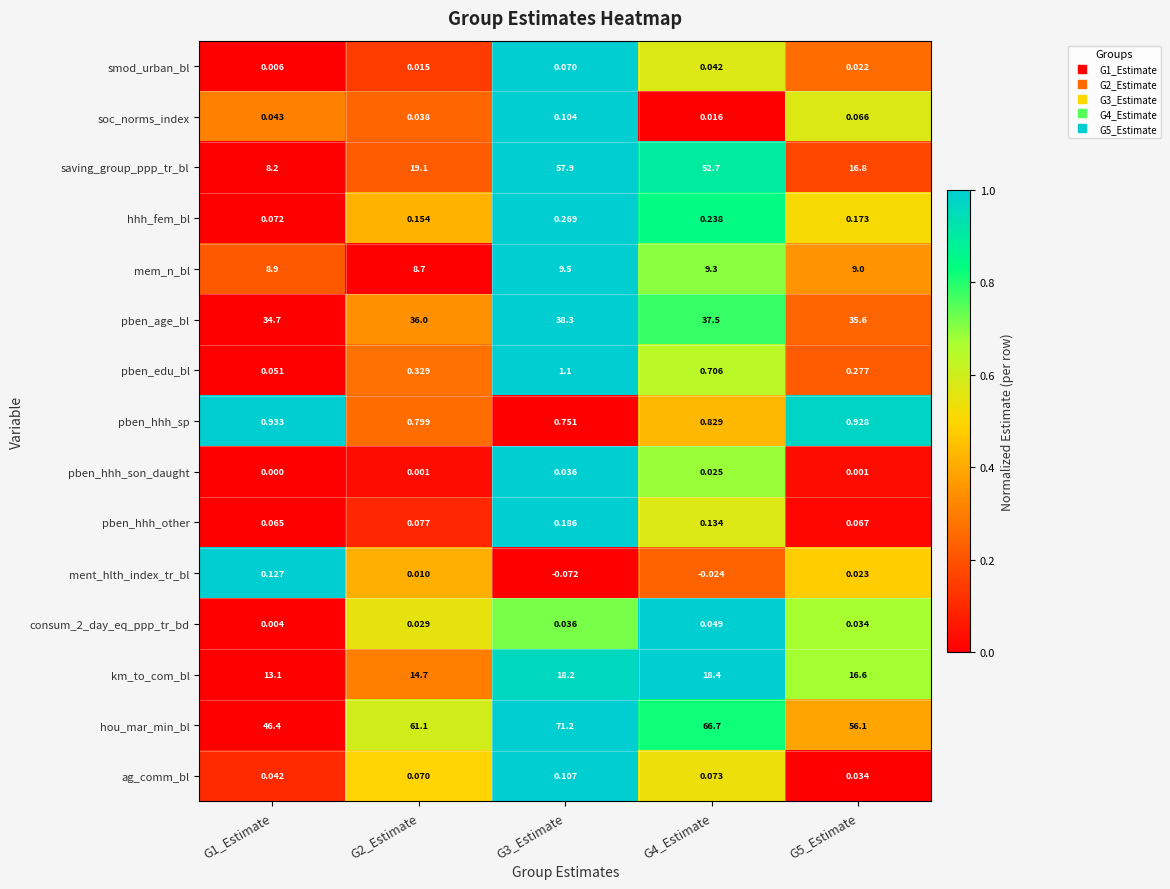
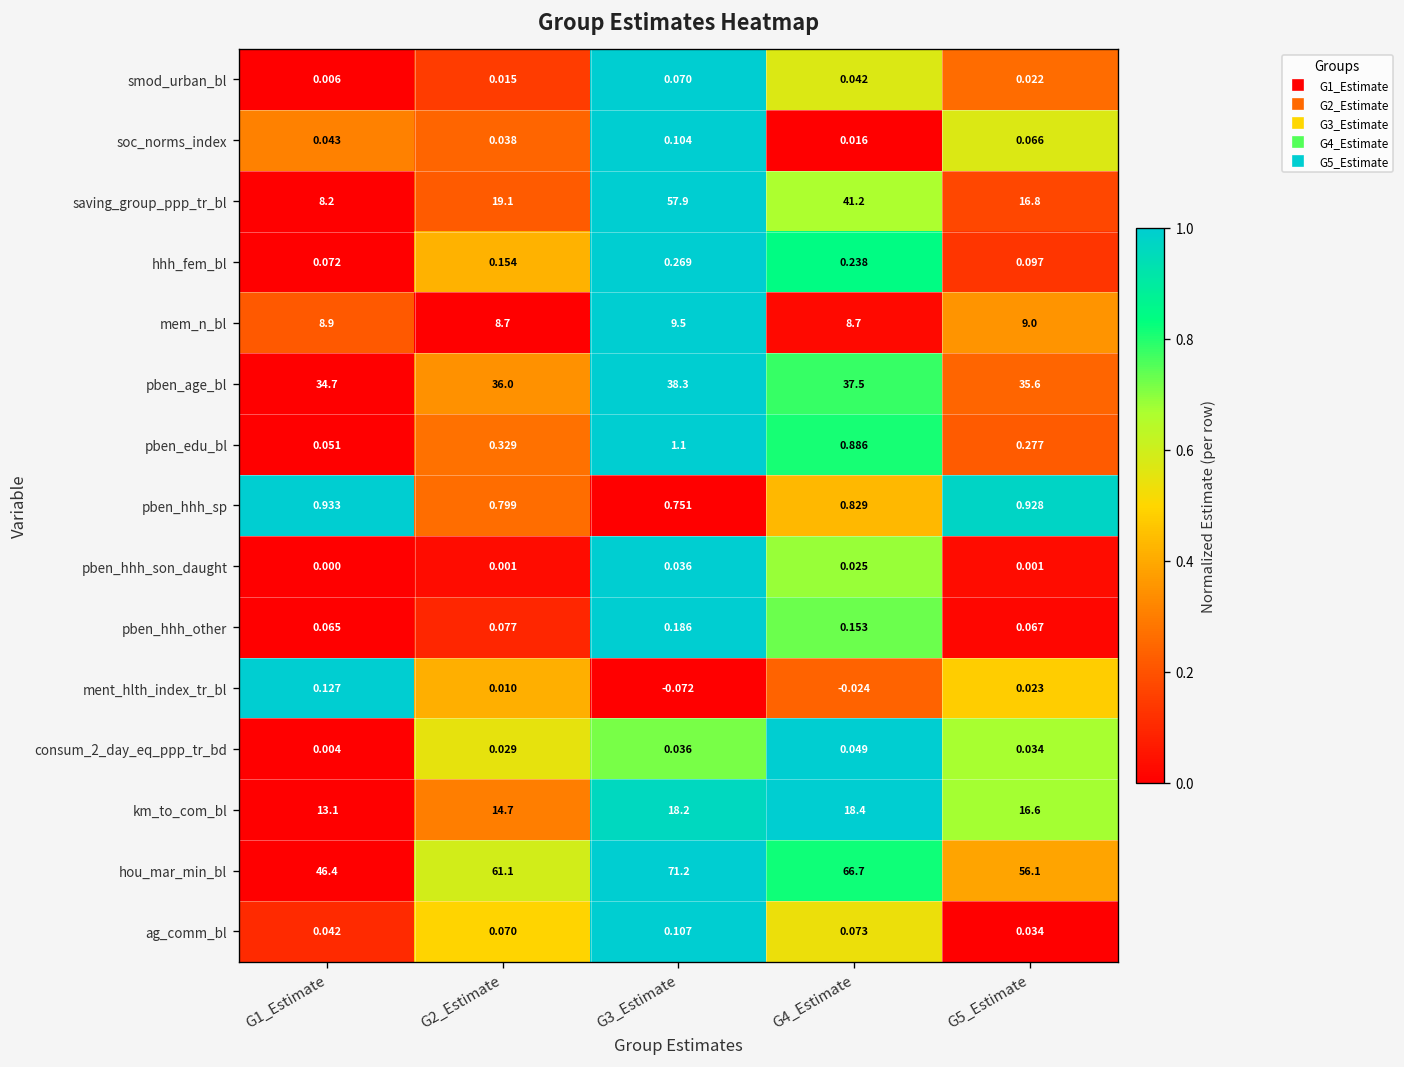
saving_group_ppp_tr_bl, G4_Estimate: 52.7 -> 41.2
hhh_fem_bl, G5_Estimate: 0.173 -> 0.097
mem_n_bl, G4_Estimate: 9.3 -> 8.7
pben_edu_bl, G4_Estimate: 0.706 -> 0.886
pben_hhh_other, G4_Estimate: 0.134 -> 0.153
